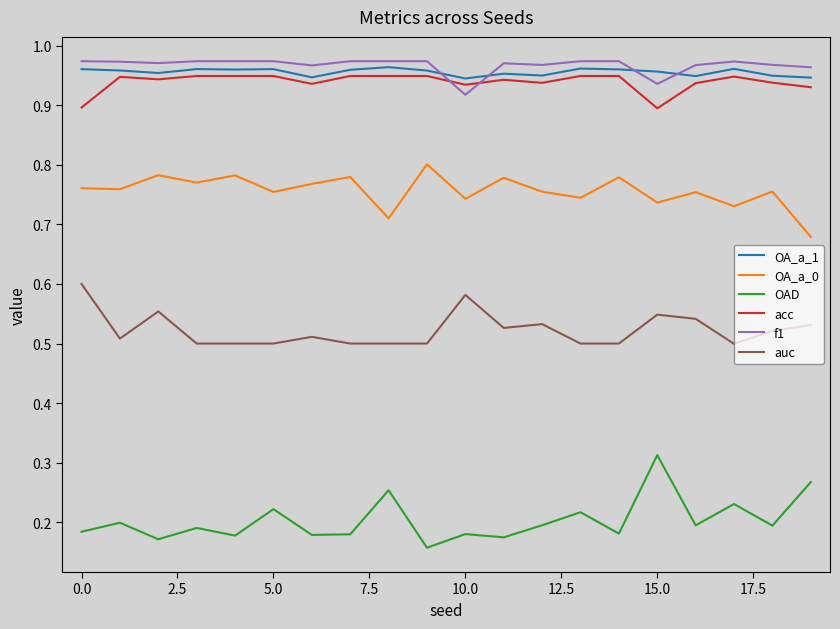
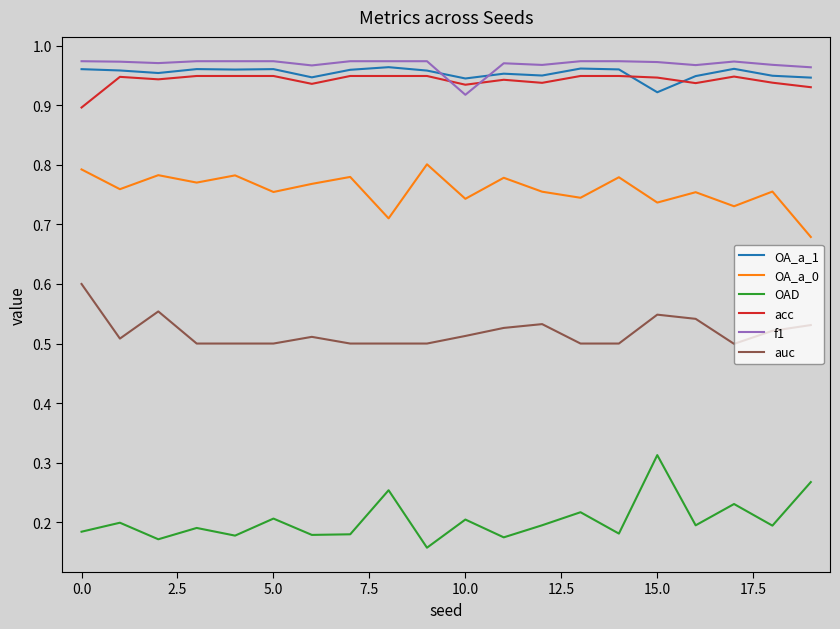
OA_a_0, 0.0: 0.76 -> 0.79
OAD, 5.0: 0.22 -> 0.21
OAD, 10.0: 0.18 -> 0.20
auc, 10.0: 0.58 -> 0.51
OA_a_1, 15.0: 0.96 -> 0.92
acc, 15.0: 0.89 -> 0.95
f1, 15.0: 0.94 -> 0.97
